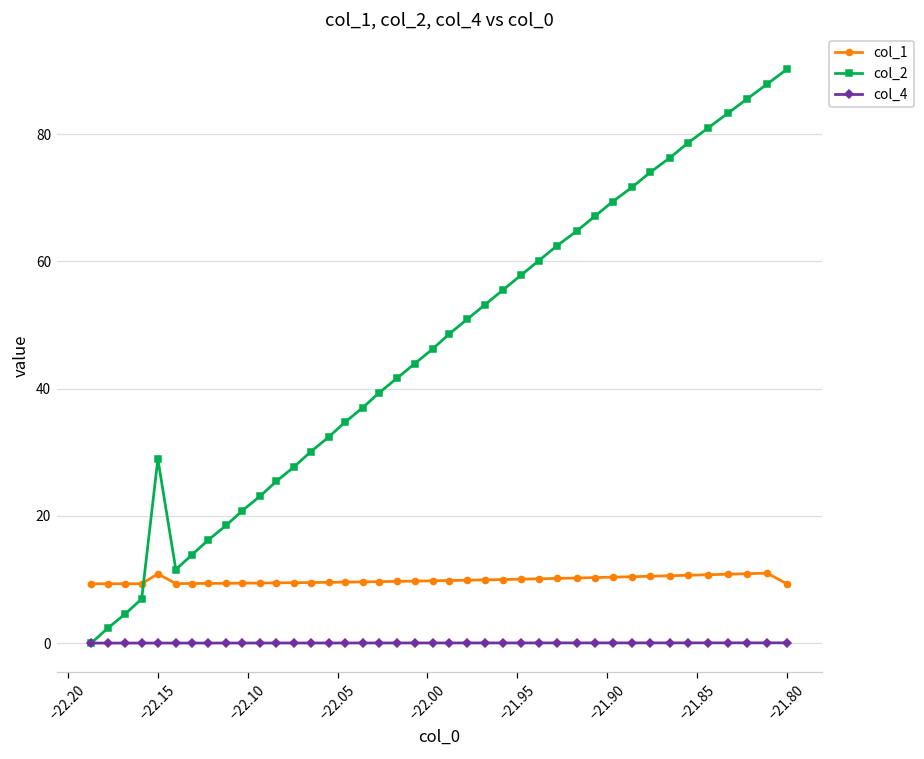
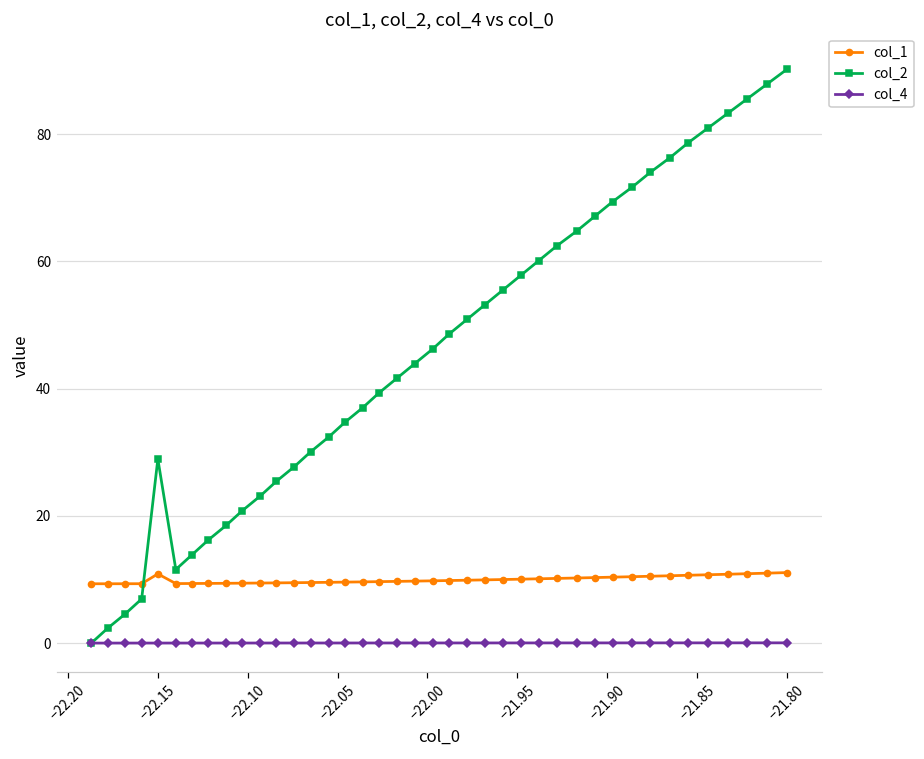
col_1, −21.80: 9 -> 11
